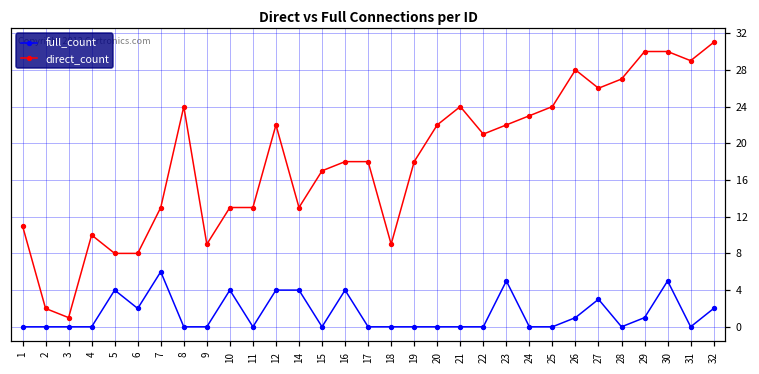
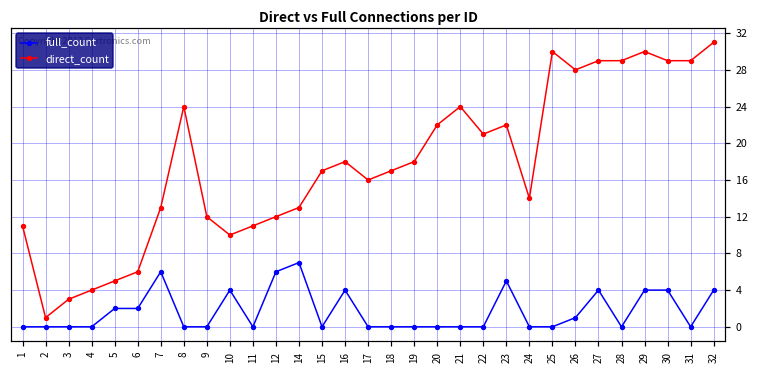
direct_count, 2: 2 -> 1
direct_count, 3: 1 -> 3
direct_count, 4: 10 -> 4
full_count, 5: 4 -> 2
direct_count, 5: 8 -> 5
direct_count, 6: 8 -> 6
direct_count, 9: 9 -> 12
direct_count, 10: 13 -> 10
direct_count, 11: 13 -> 11
full_count, 12: 4 -> 6
direct_count, 12: 22 -> 12
full_count, 14: 4 -> 7
direct_count, 17: 18 -> 16
direct_count, 18: 9 -> 17
direct_count, 24: 23 -> 14
direct_count, 25: 24 -> 30
full_count, 27: 3 -> 4
direct_count, 27: 26 -> 29
direct_count, 28: 27 -> 29
full_count, 29: 1 -> 4
full_count, 30: 5 -> 4
direct_count, 30: 30 -> 29
full_count, 32: 2 -> 4
